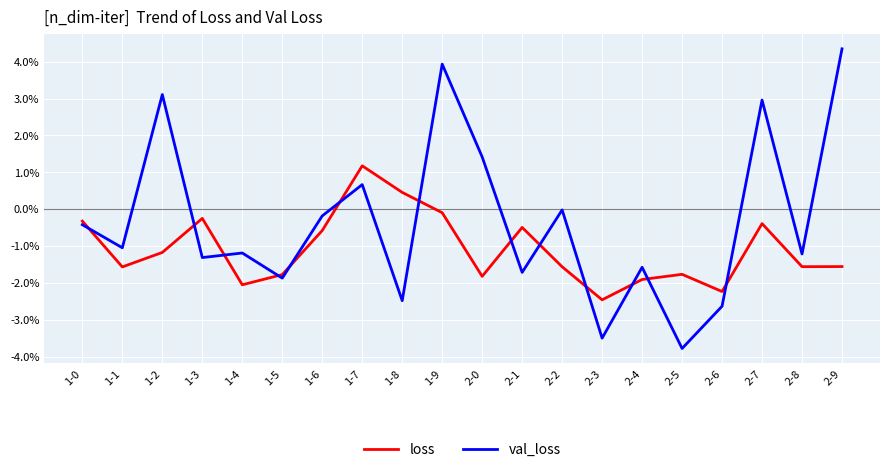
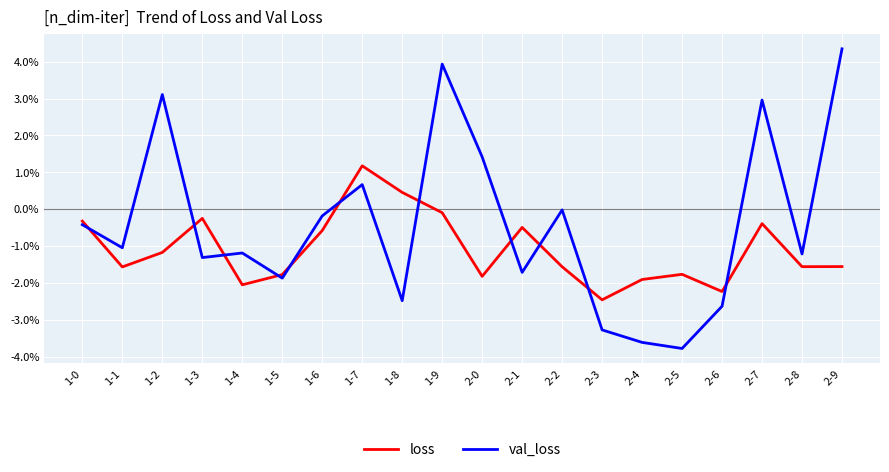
val_loss, 2-3: -3.5% -> -3.3%
val_loss, 2-4: -1.6% -> -3.6%
